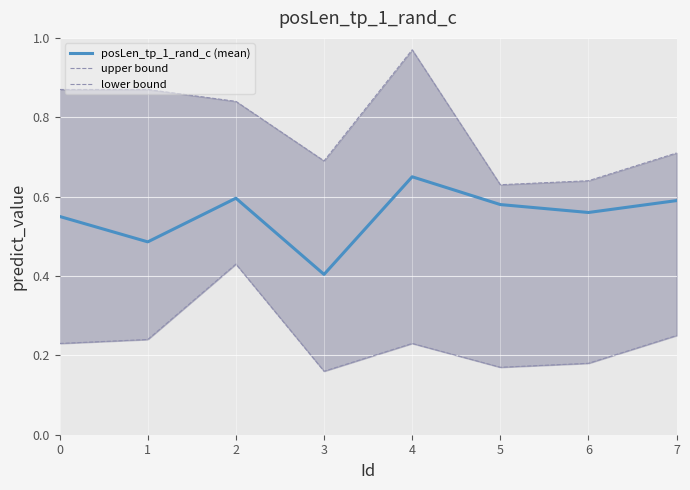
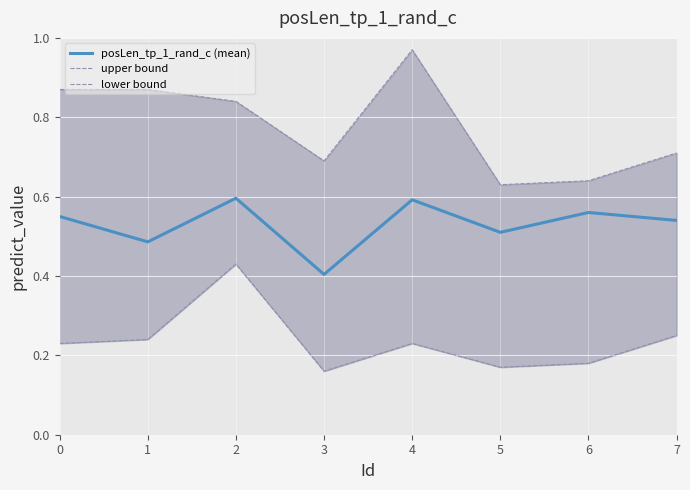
posLen_tp_1_rand_c (mean), 4: 0.65 -> 0.59
posLen_tp_1_rand_c (mean), 5: 0.58 -> 0.51
posLen_tp_1_rand_c (mean), 7: 0.59 -> 0.54
